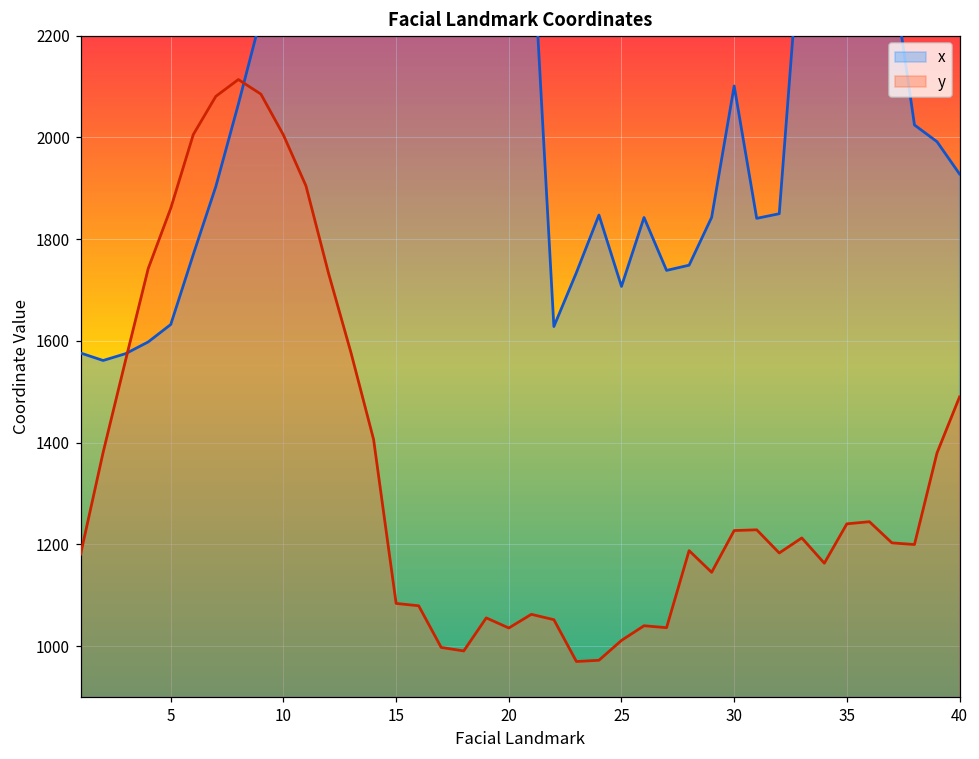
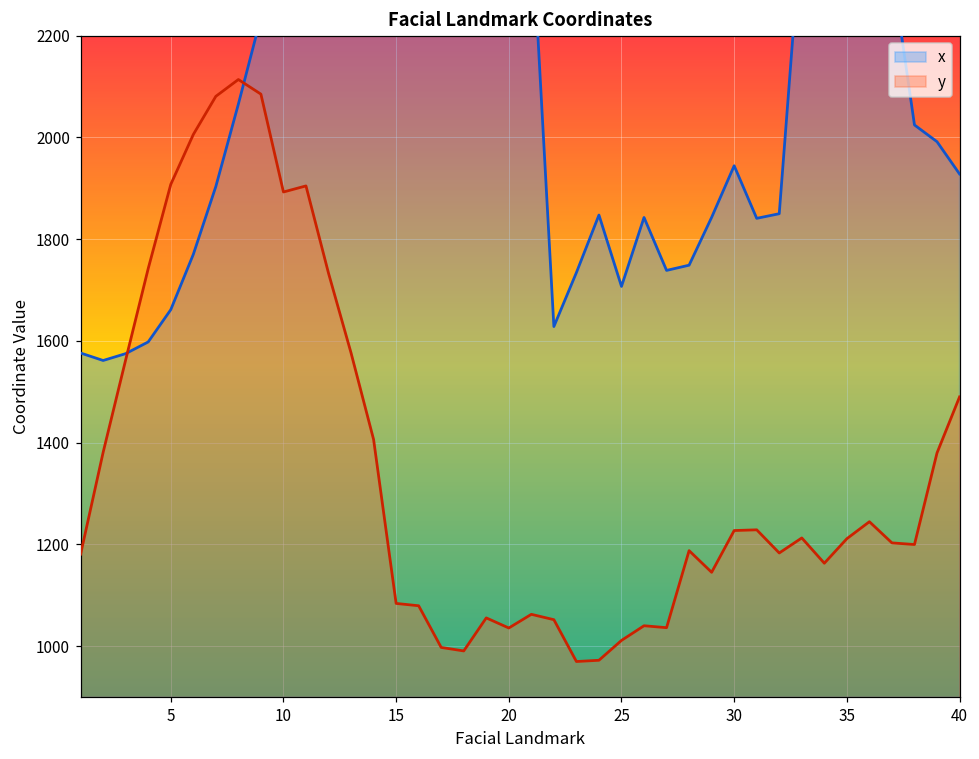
x, 5: 1630 -> 1660
y, 5: 1860 -> 1910
y, 10: 2000 -> 1890
x, 30: 2100 -> 1940
y, 35: 1240 -> 1210
